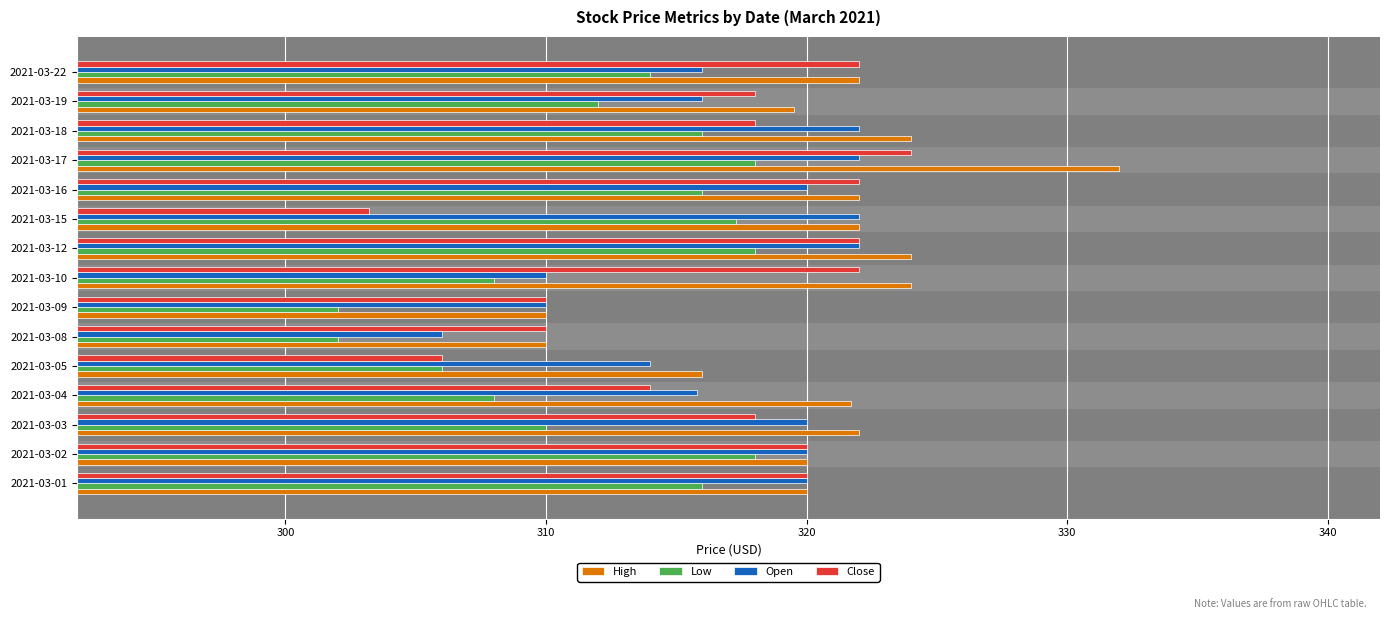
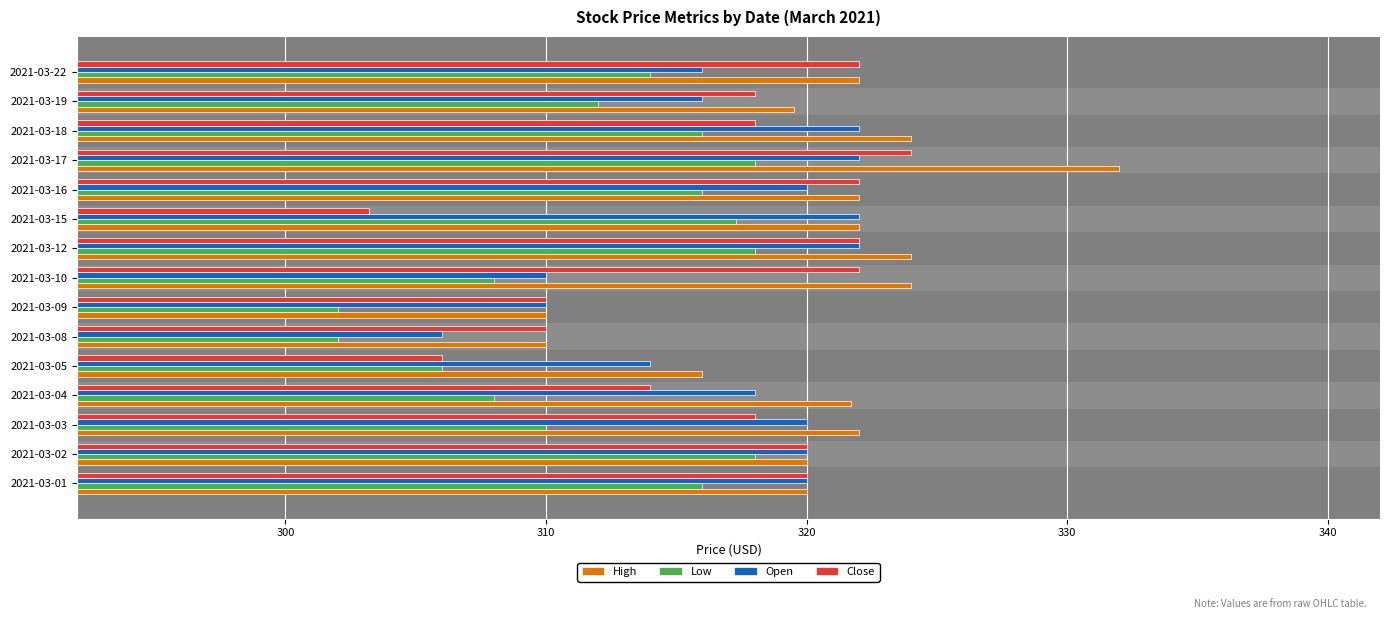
Open, 2021-03-04: 315.8 -> 318.0
